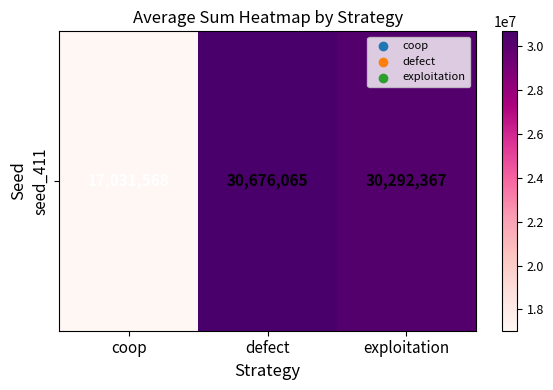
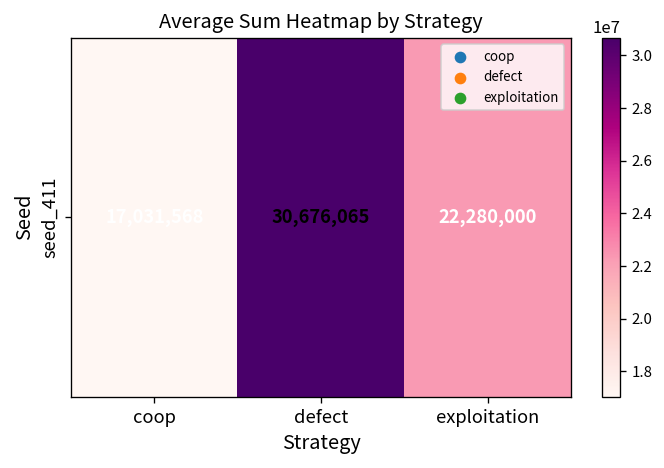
seed_411, exploitation: 30,292,367 -> 22,280,000
